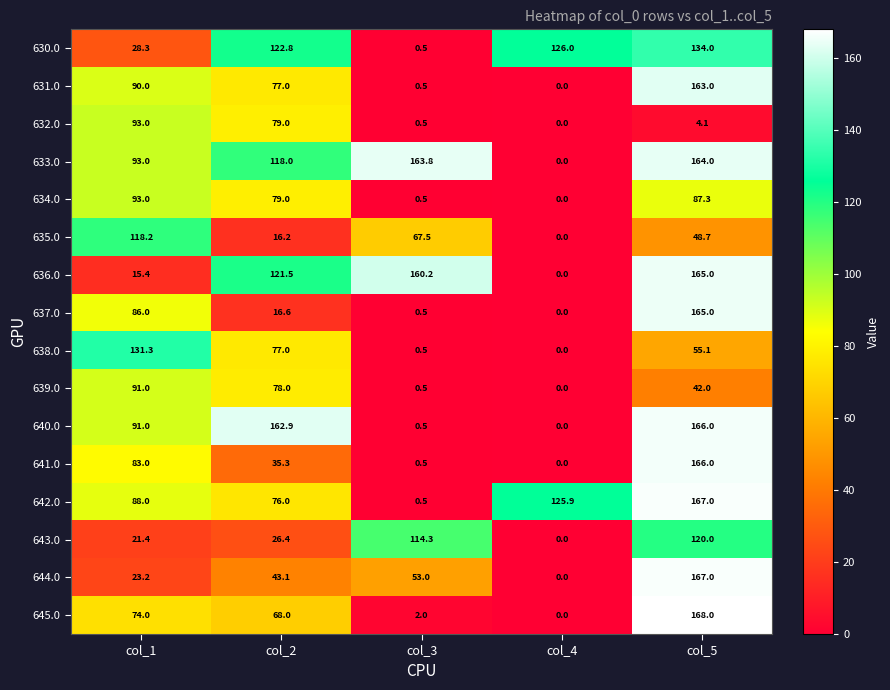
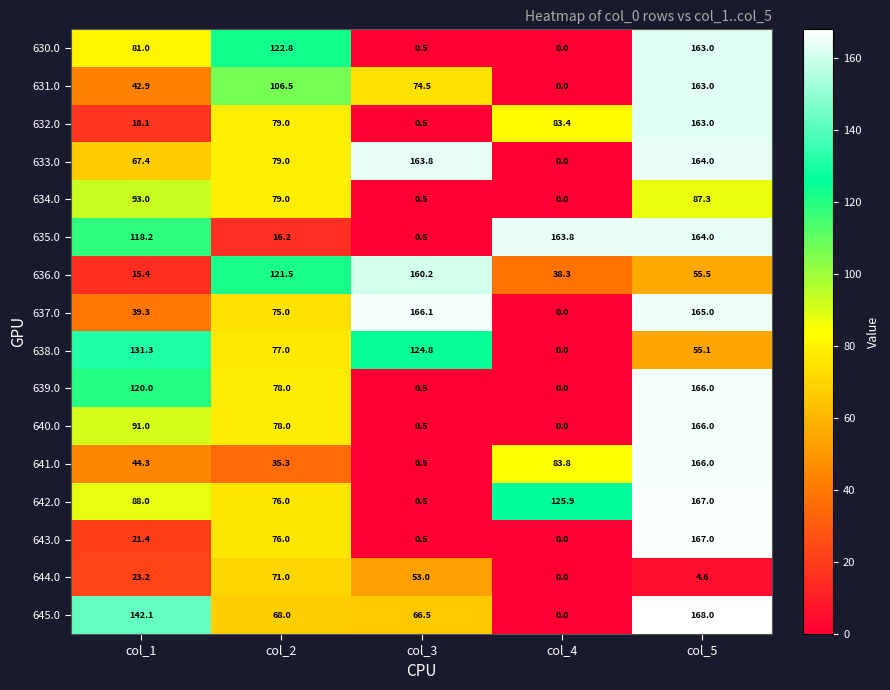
630.0, col_1: 28.3 -> 81.0
630.0, col_4: 126.0 -> 0.0
630.0, col_5: 134.0 -> 163.0
631.0, col_1: 90.0 -> 42.9
631.0, col_2: 77.0 -> 106.5
631.0, col_3: 0.5 -> 74.5
632.0, col_1: 93.0 -> 18.1
632.0, col_4: 0.0 -> 83.4
632.0, col_5: 4.1 -> 163.0
633.0, col_1: 93.0 -> 67.4
633.0, col_2: 118.0 -> 79.0
635.0, col_3: 67.5 -> 0.5
635.0, col_4: 0.0 -> 163.8
635.0, col_5: 48.7 -> 164.0
636.0, col_4: 0.0 -> 38.3
636.0, col_5: 165.0 -> 55.5
637.0, col_1: 86.0 -> 39.3
637.0, col_2: 16.6 -> 75.0
637.0, col_3: 0.5 -> 166.1
638.0, col_3: 0.5 -> 124.8
639.0, col_1: 91.0 -> 120.0
639.0, col_5: 42.0 -> 166.0
640.0, col_2: 162.9 -> 78.0
641.0, col_1: 83.0 -> 44.3
641.0, col_4: 0.0 -> 83.8
643.0, col_2: 26.4 -> 76.0
643.0, col_3: 114.3 -> 0.5
643.0, col_5: 120.0 -> 167.0
644.0, col_2: 43.1 -> 71.0
644.0, col_5: 167.0 -> 4.6
645.0, col_1: 74.0 -> 142.1
645.0, col_3: 2.0 -> 66.5
